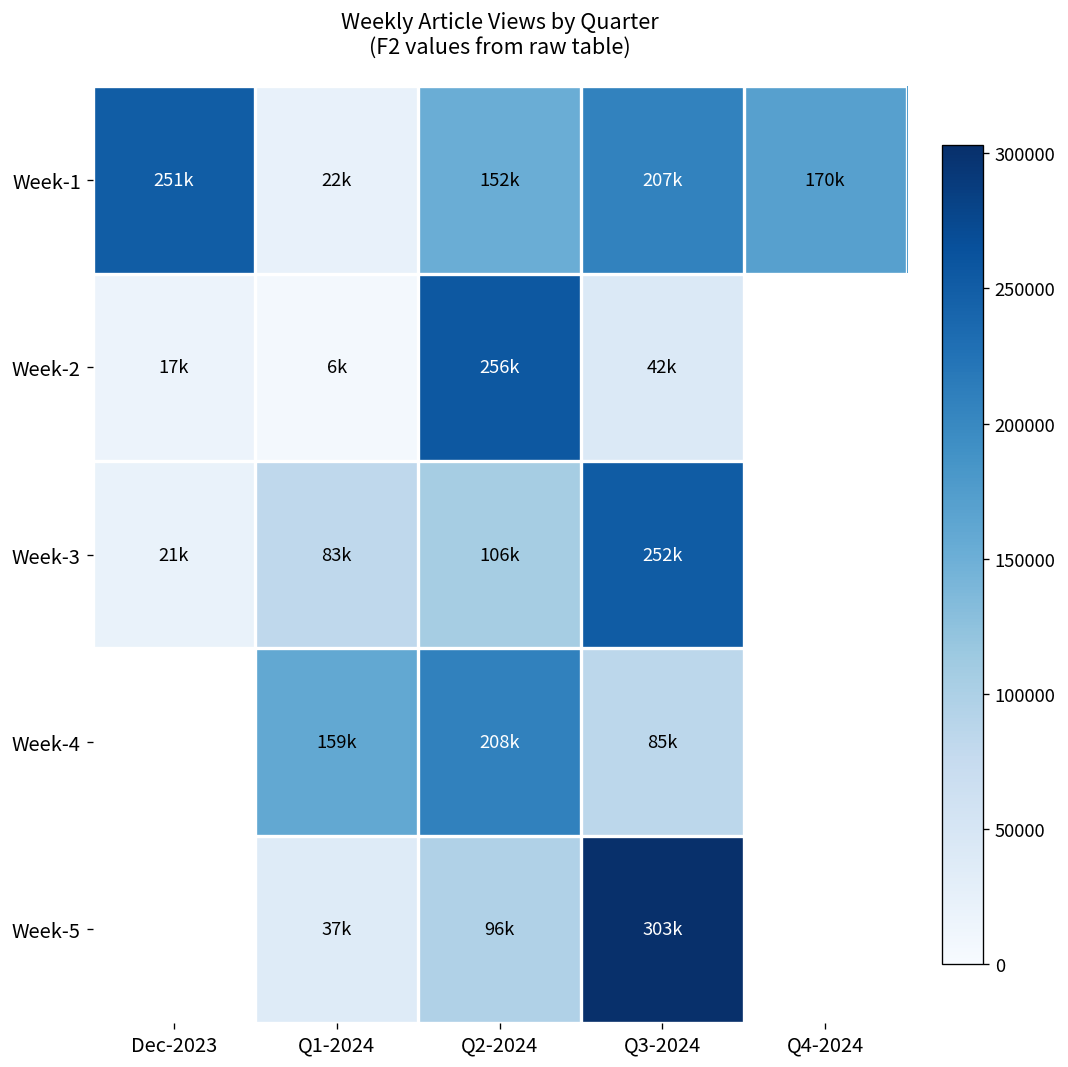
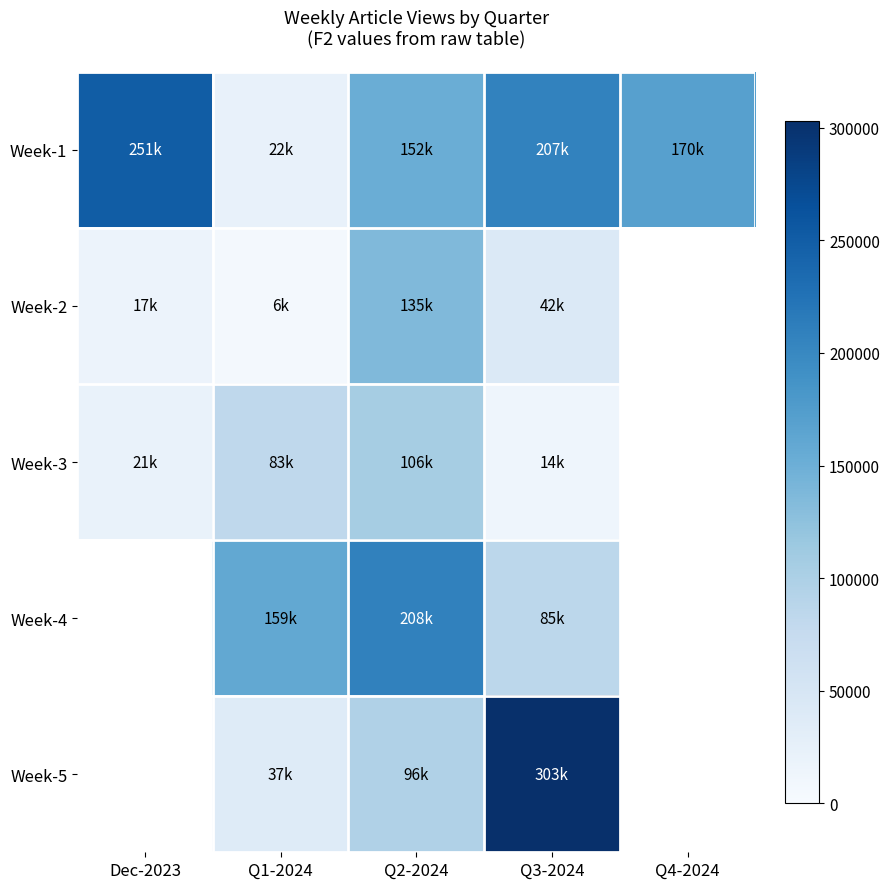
Week-2, Q2-2024: 256k -> 135k
Week-3, Q3-2024: 252k -> 14k
